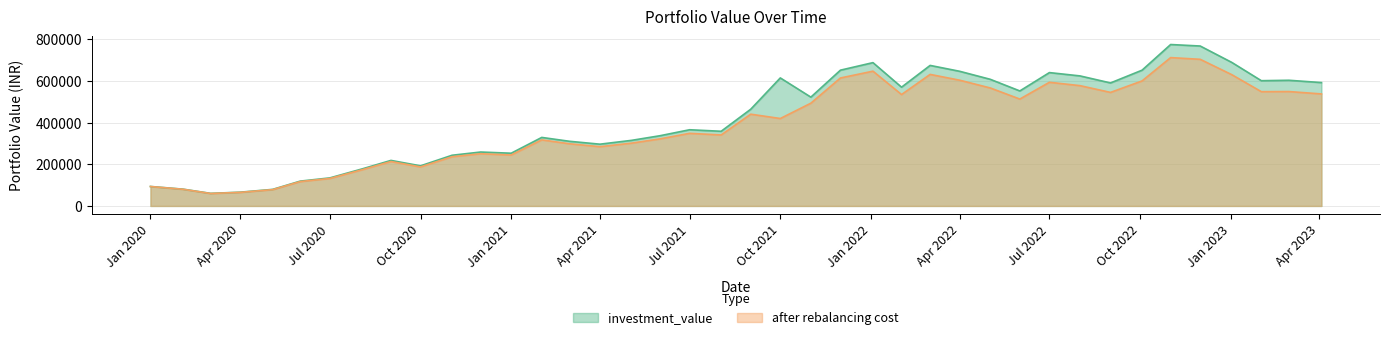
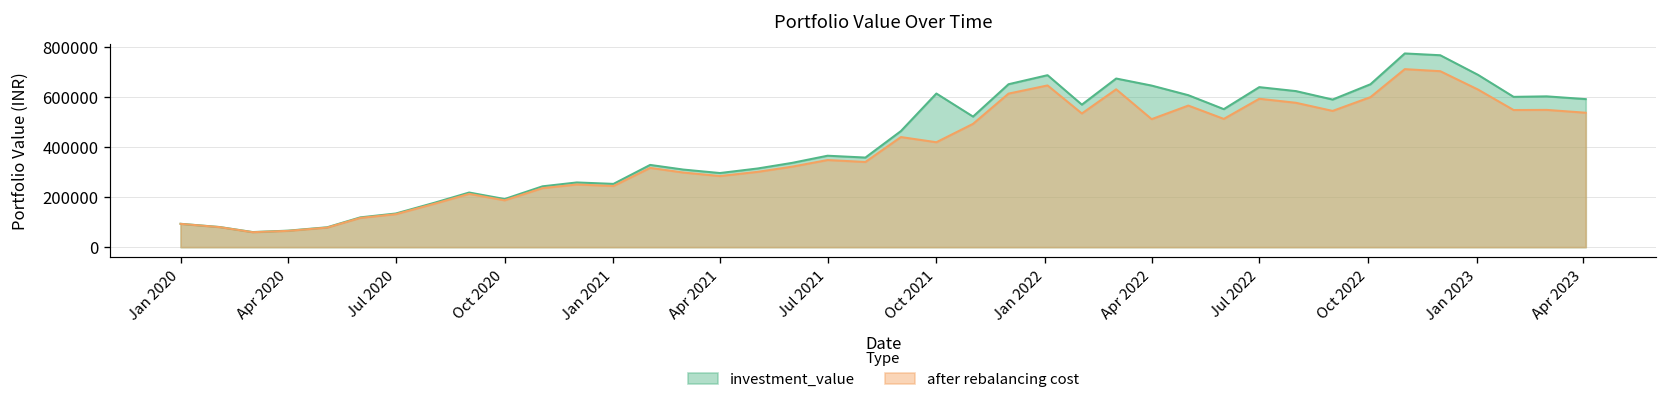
after rebalancing cost, Apr 2022: 600000 -> 510000
